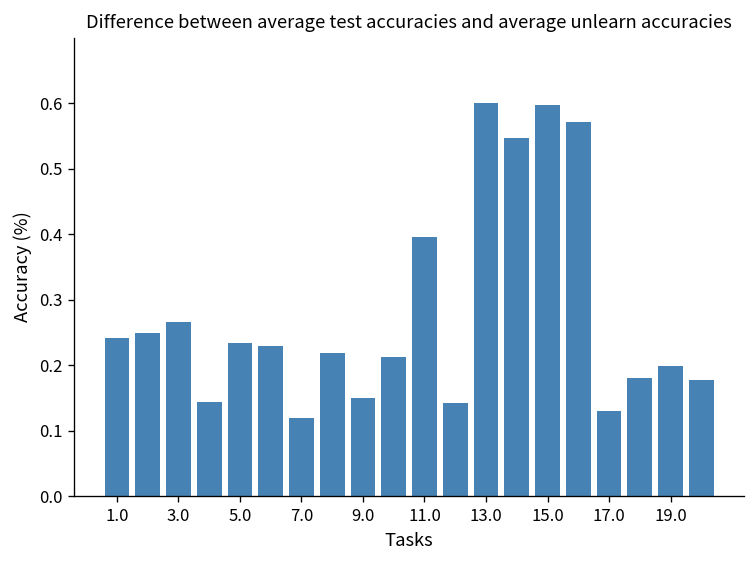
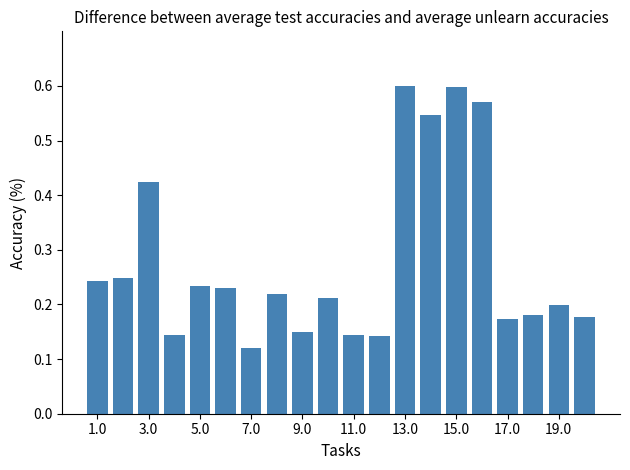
3.0: 0.27 -> 0.42
11.0: 0.40 -> 0.14
17.0: 0.13 -> 0.17
